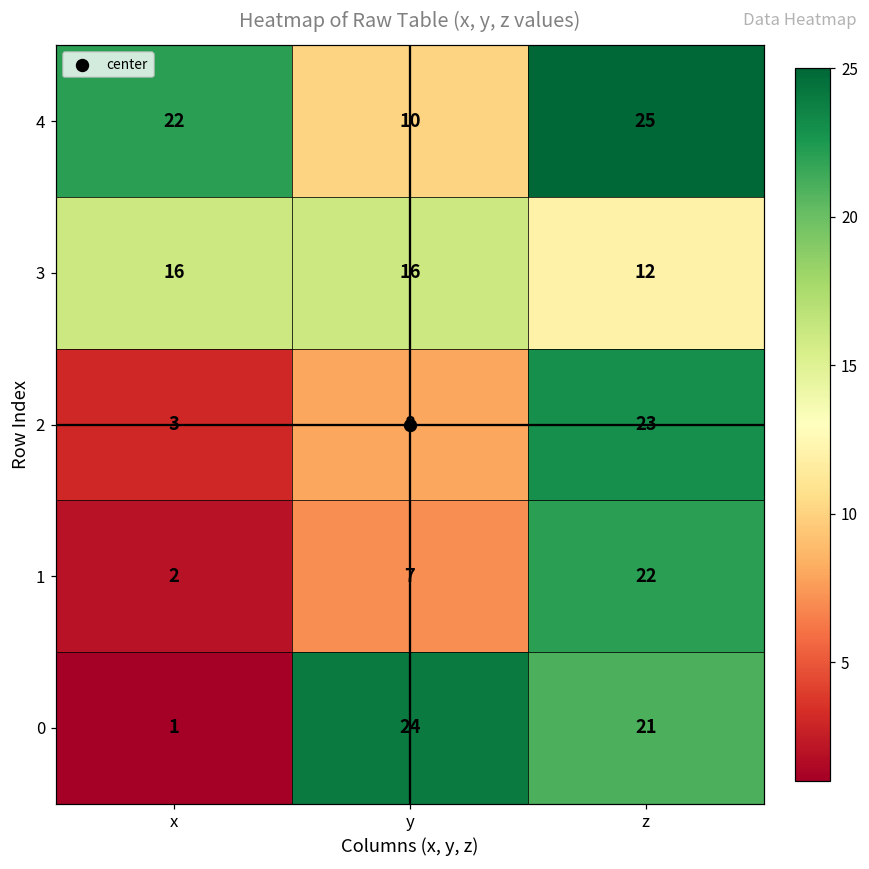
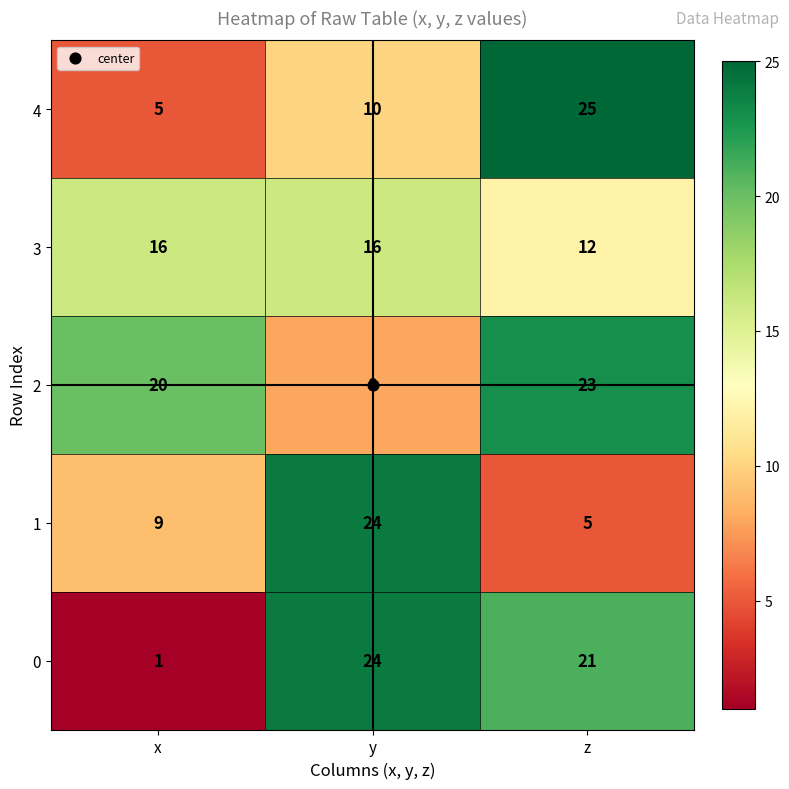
4, x: 22 -> 5
2, x: 3 -> 20
1, x: 2 -> 9
1, y: 7 -> 24
1, z: 22 -> 5
